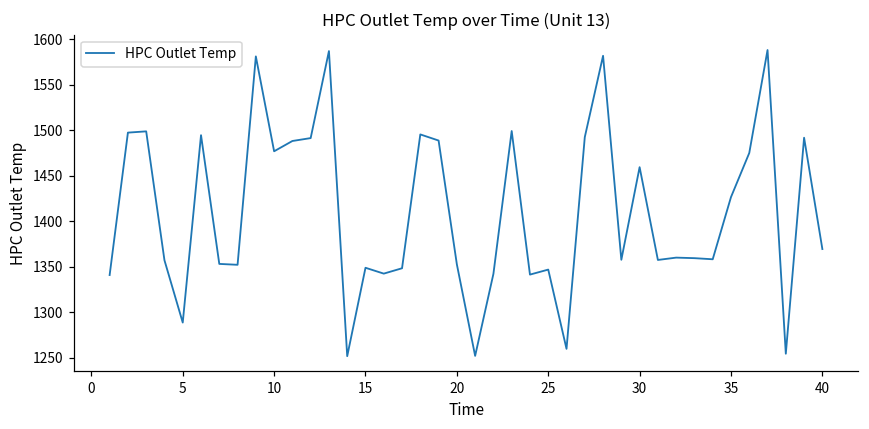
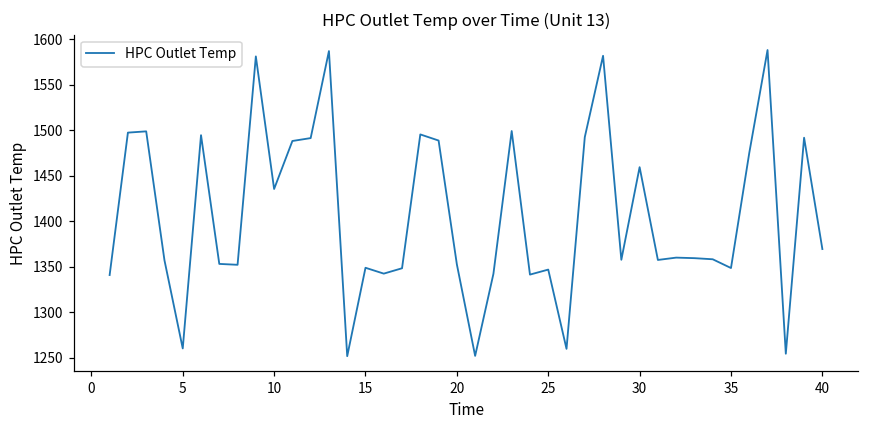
5: 1290 -> 1260
10: 1480 -> 1440
35: 1430 -> 1350
